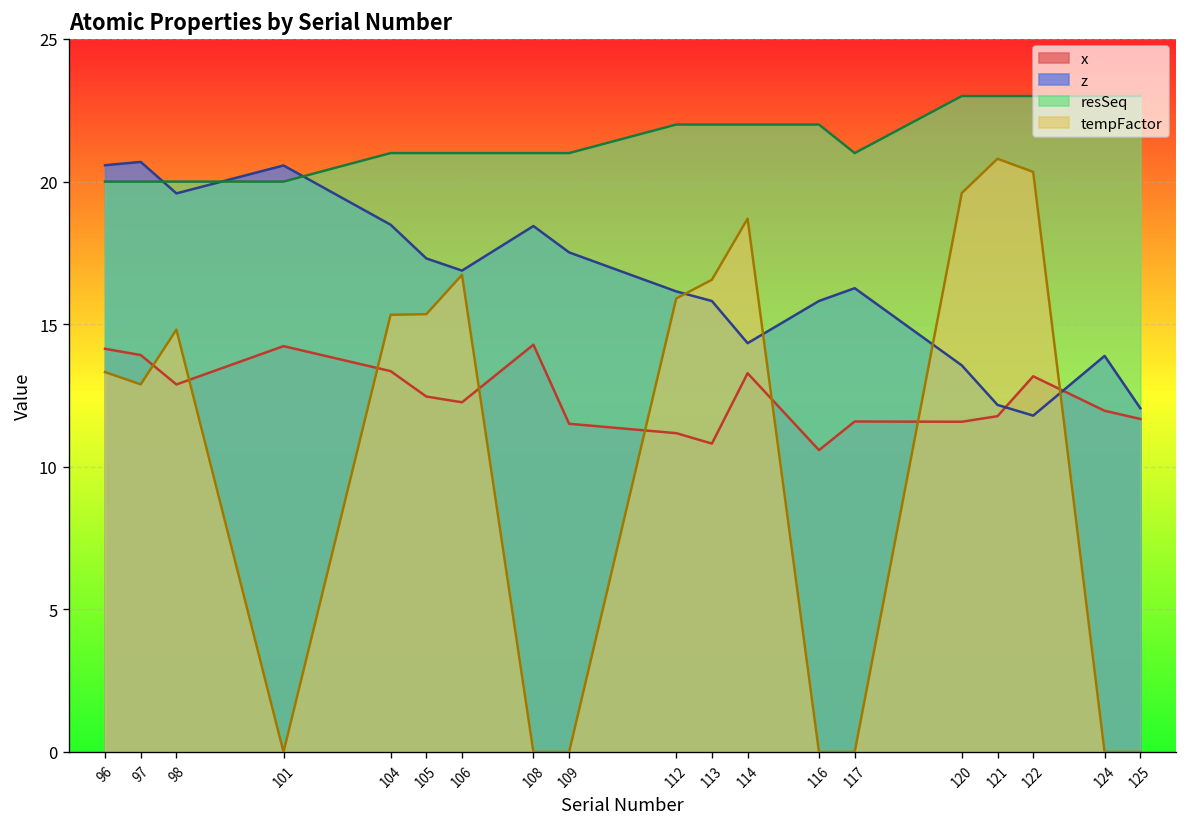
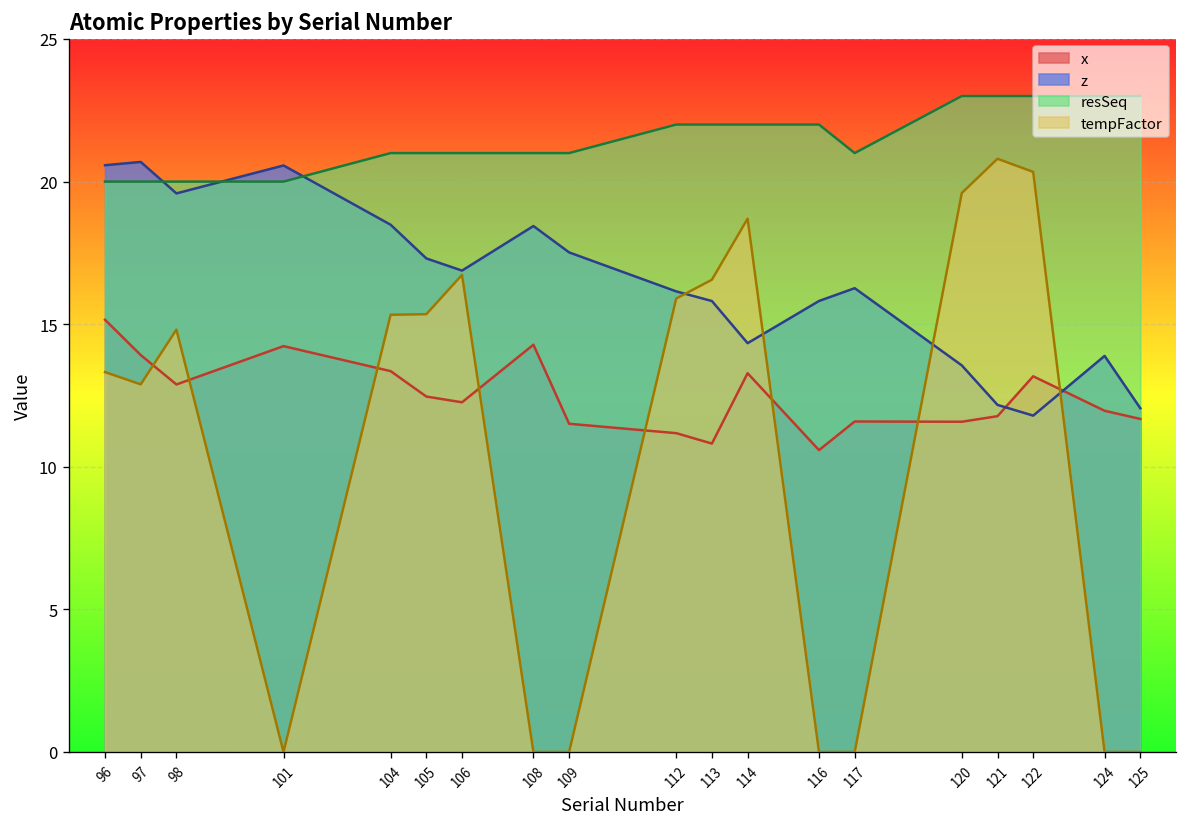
x, 96: 14.1 -> 15.2
